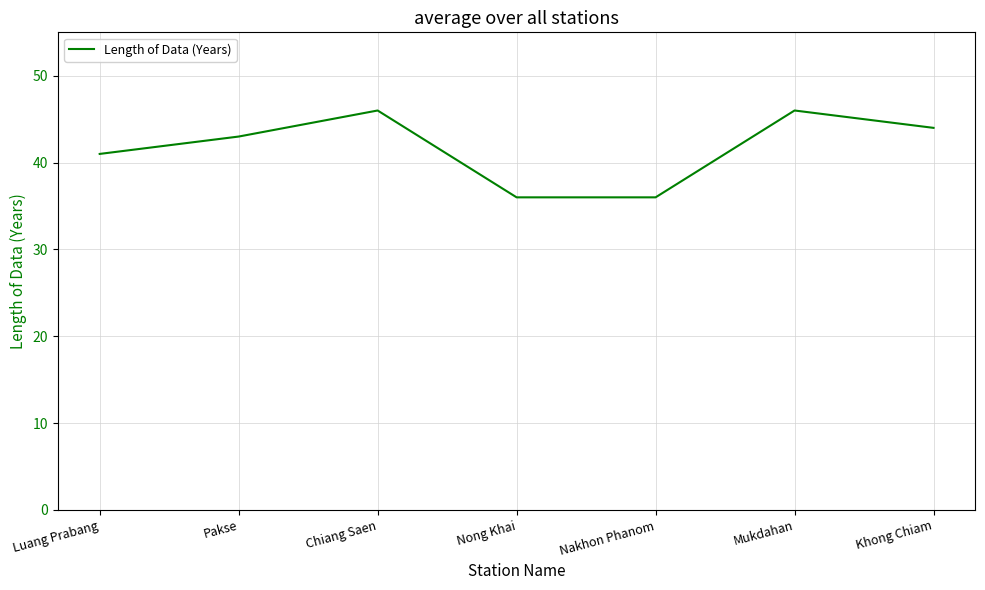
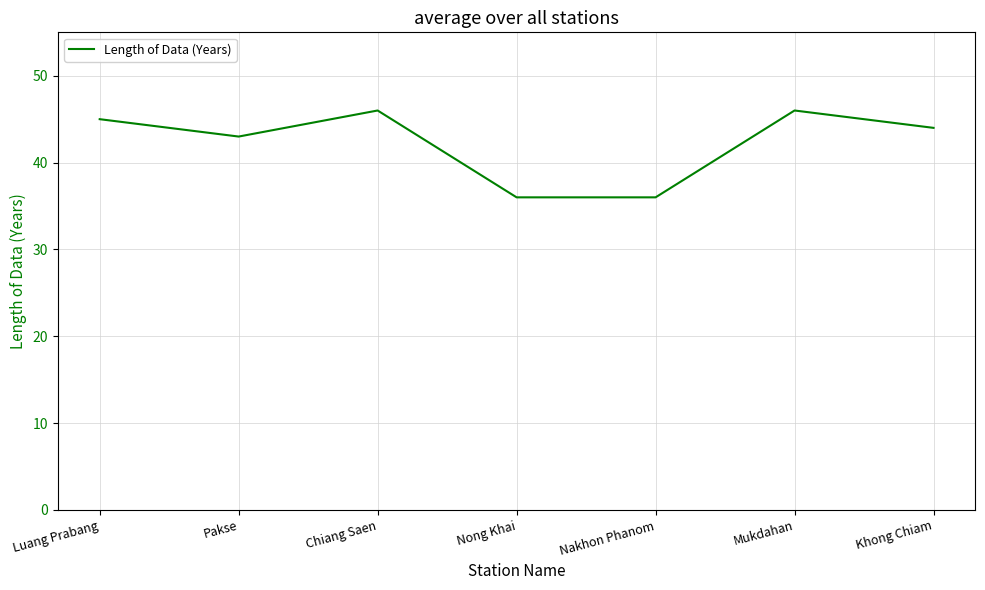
Luang Prabang: 41 -> 45
